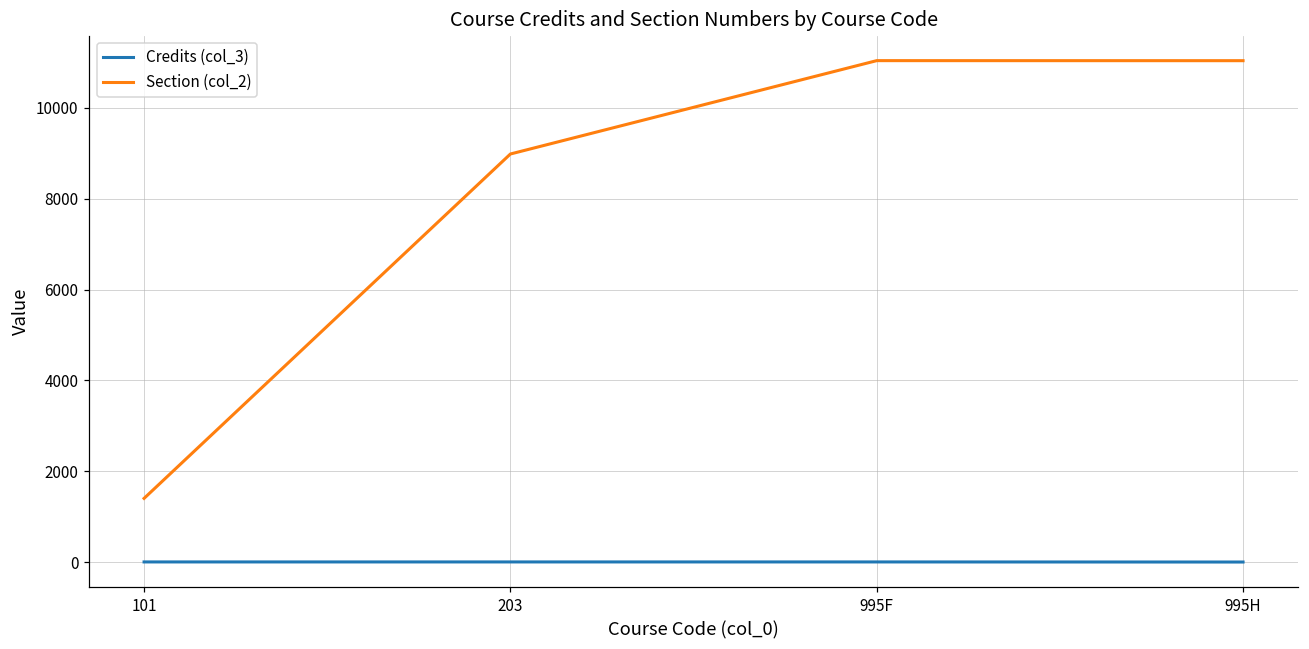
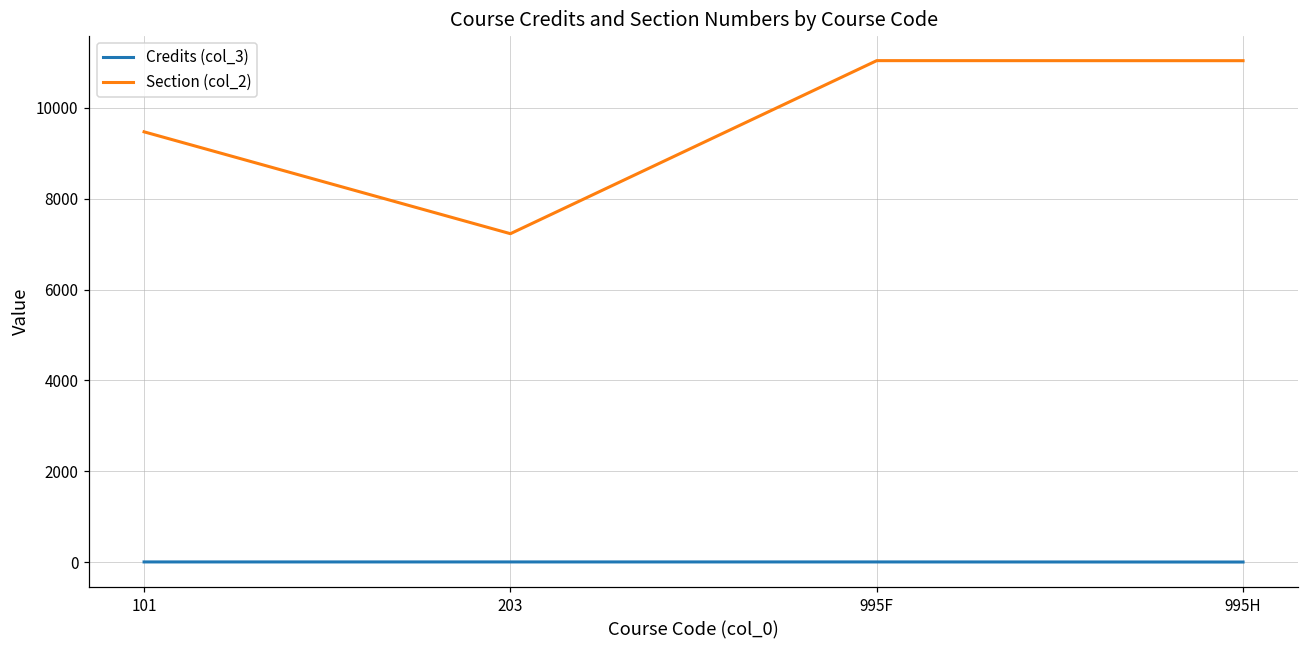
Section (col_2), 101: 1400 -> 9500
Section (col_2), 203: 9000 -> 7200
